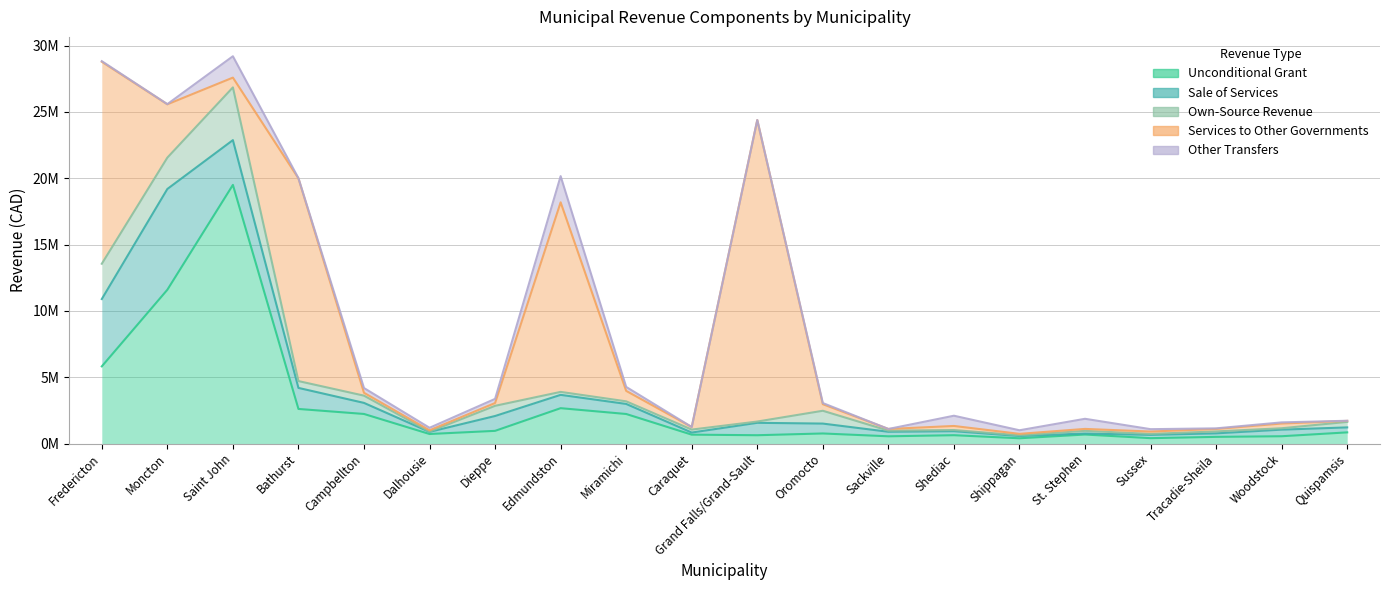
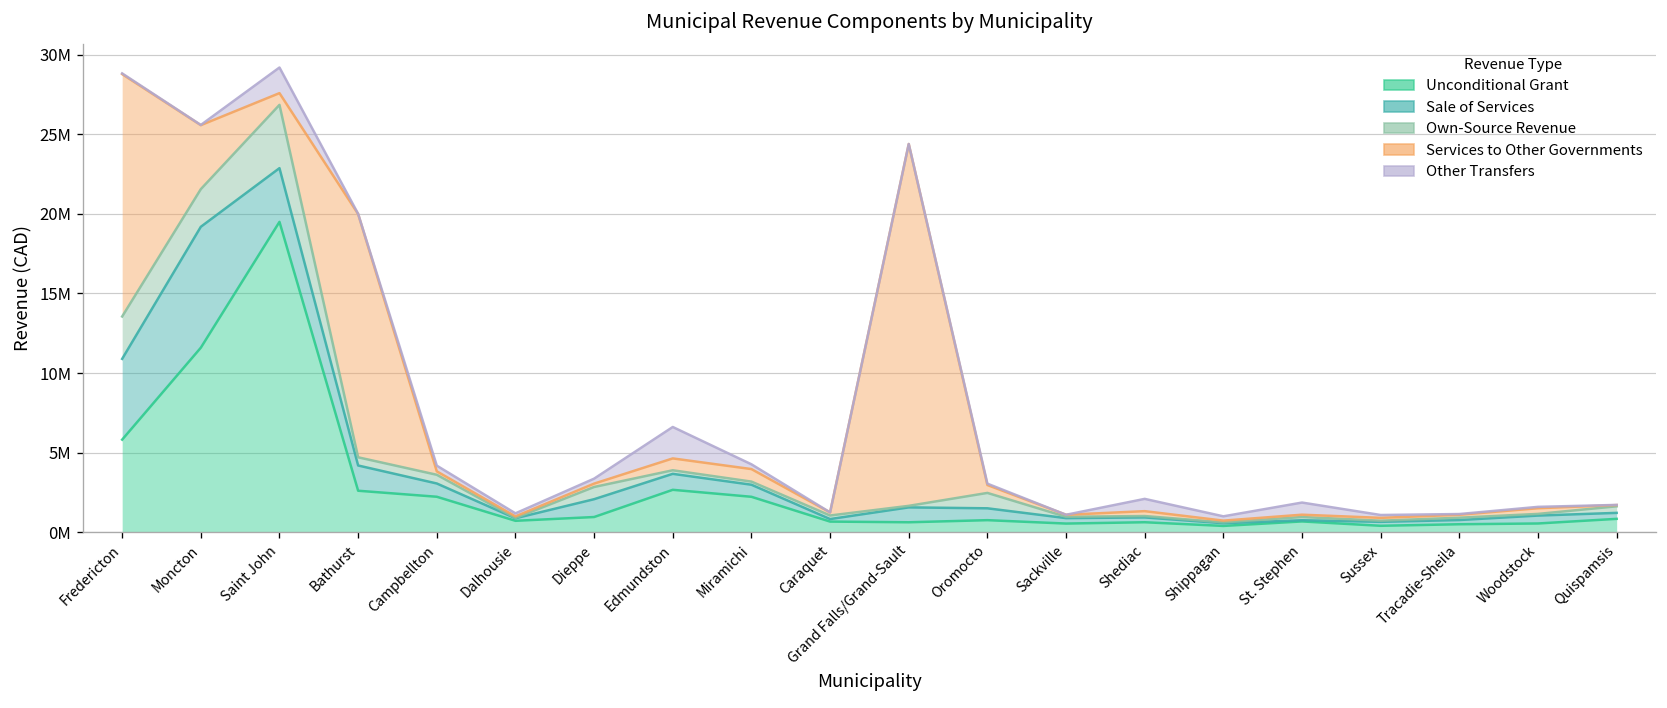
Services to Other Governments, Edmundston: 14300000 -> 700000
